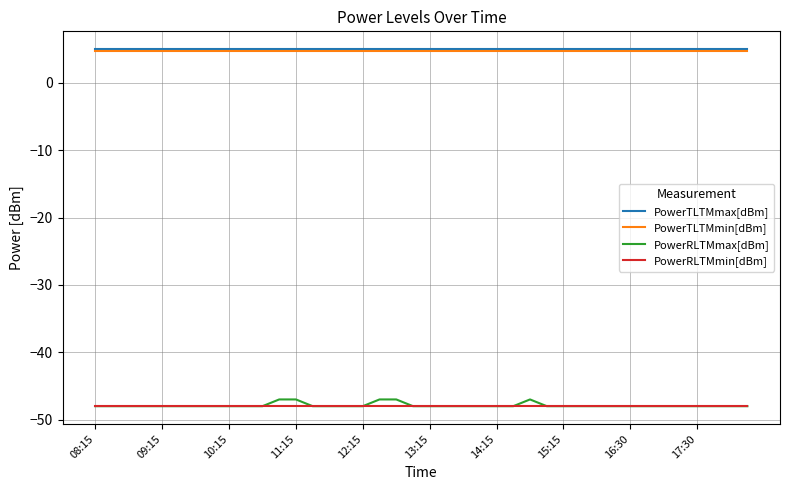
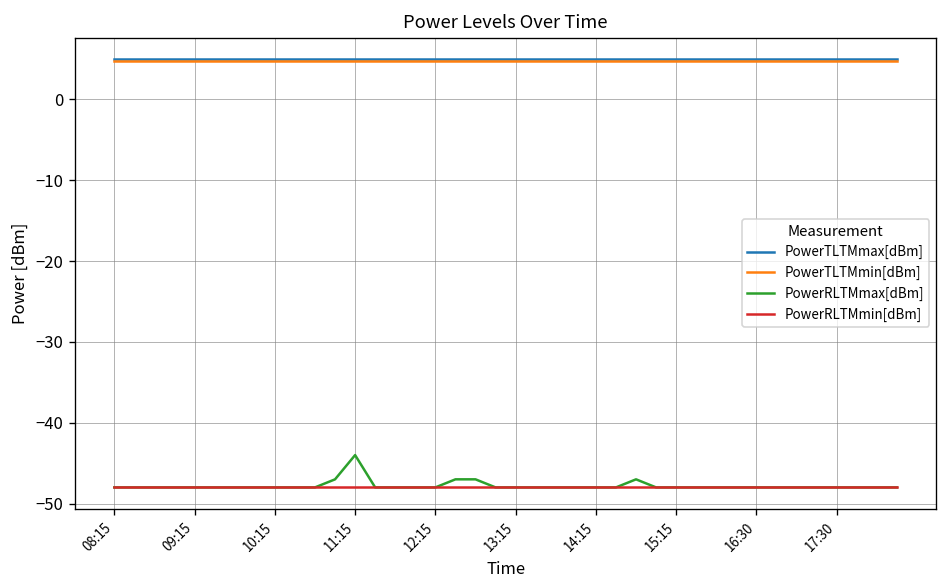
PowerRLTMmax[dBm], 11:15: -47 -> -44
